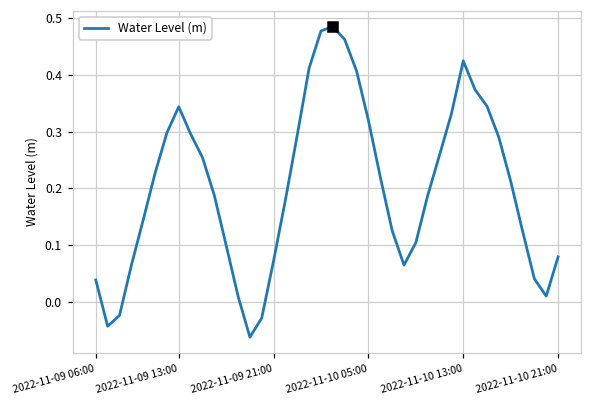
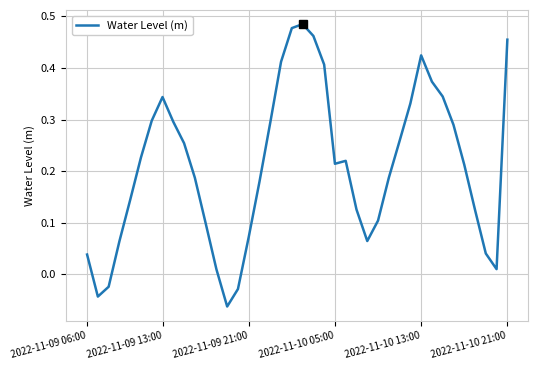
Water Level (m), 2022-11-10 05:00: 0.32 -> 0.21
Water Level (m), 2022-11-10 21:00: 0.08 -> 0.45
